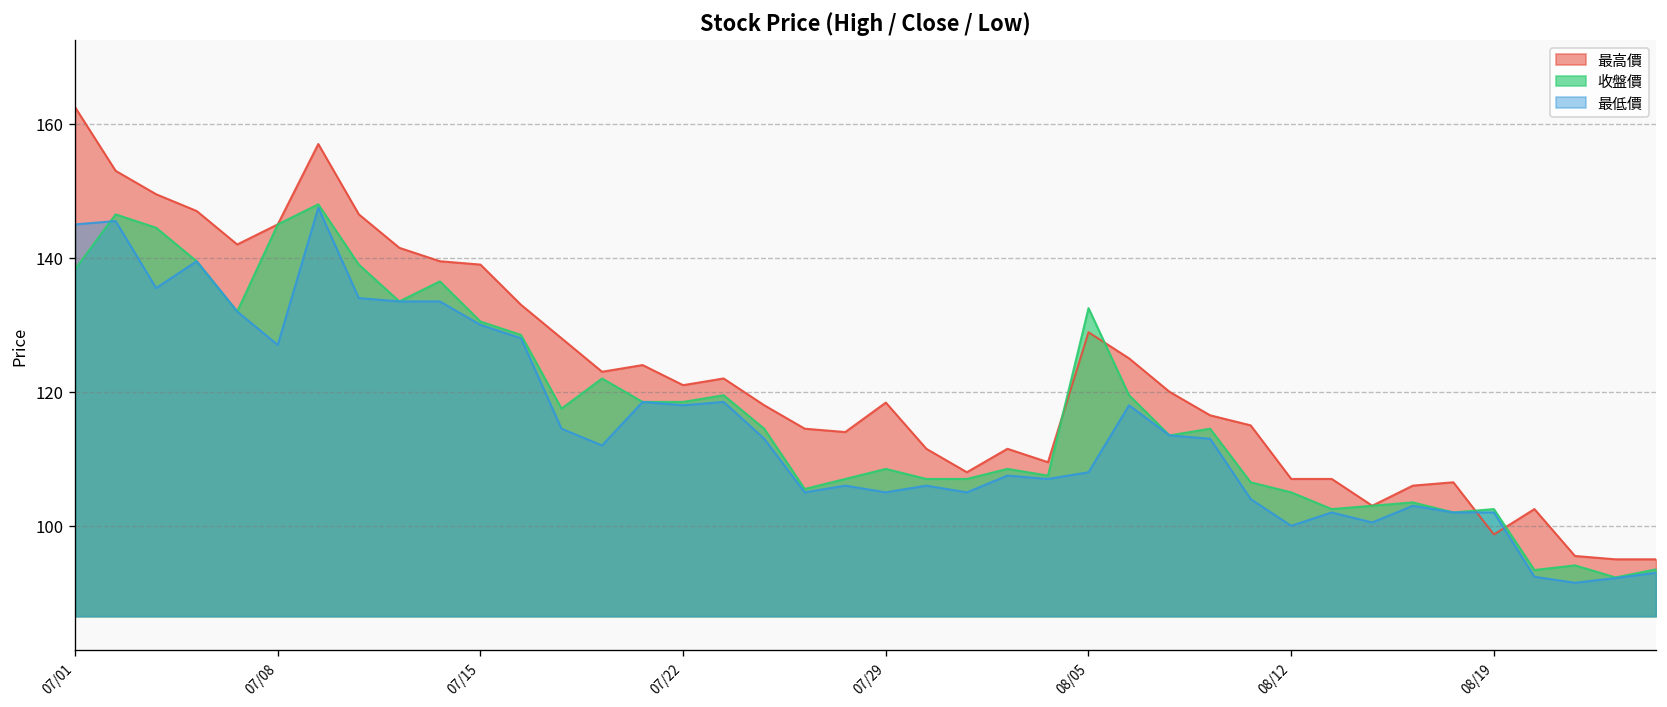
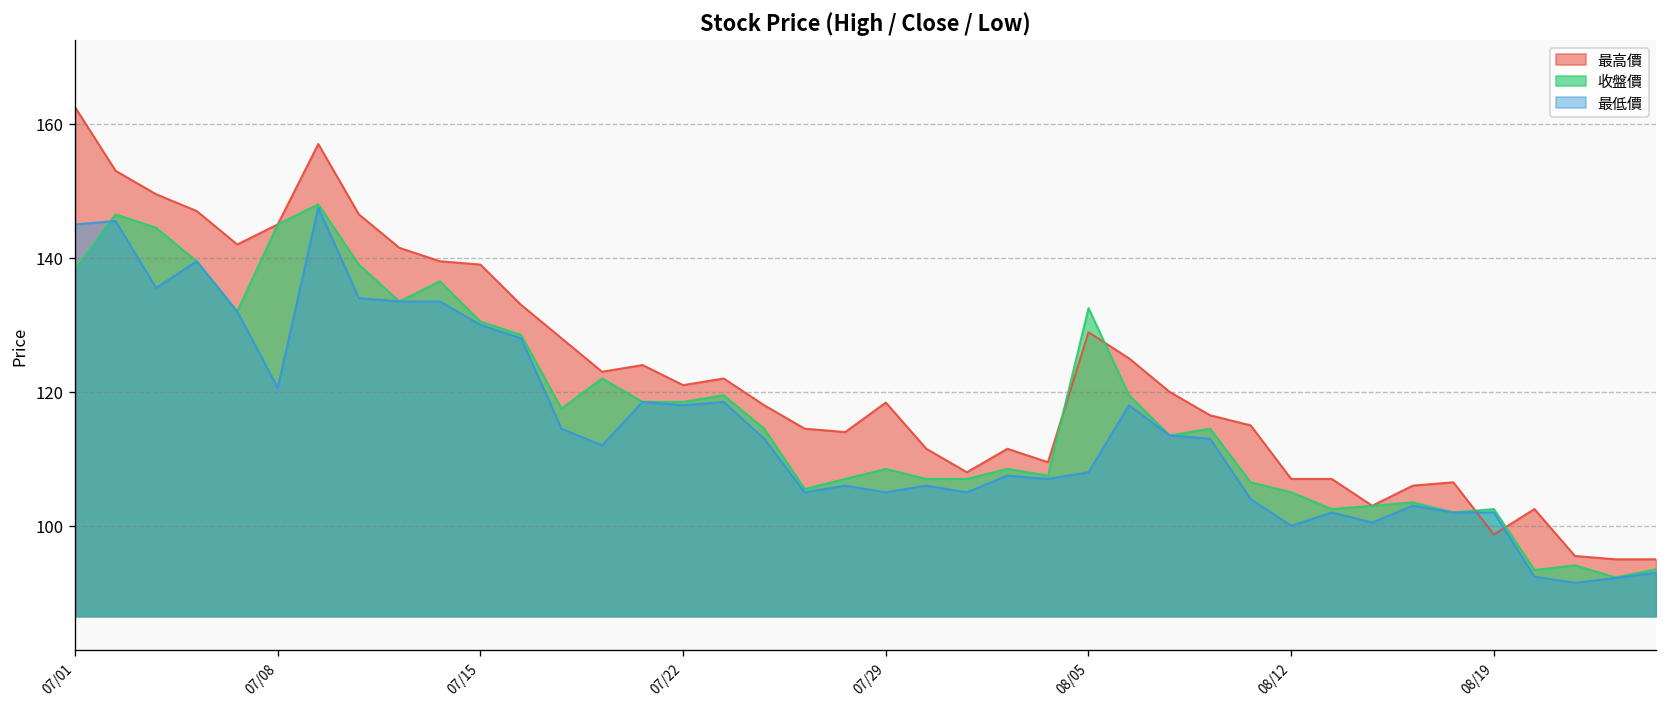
最低價, 07/08: 127 -> 121
